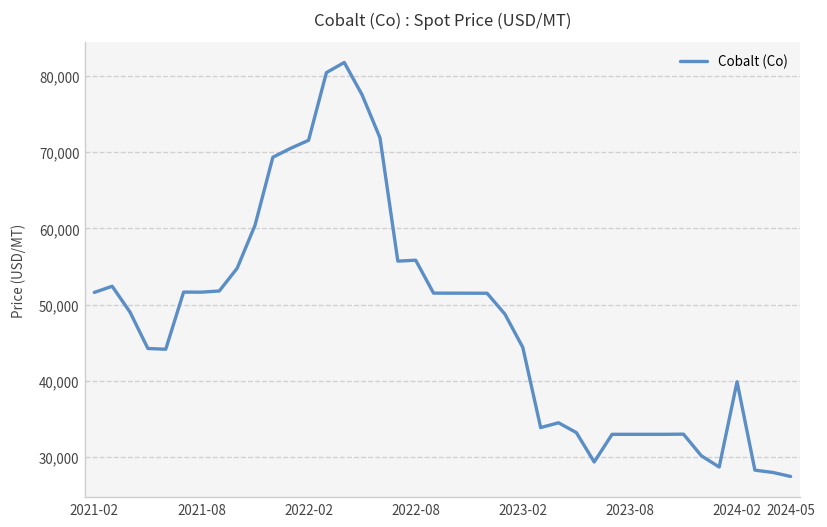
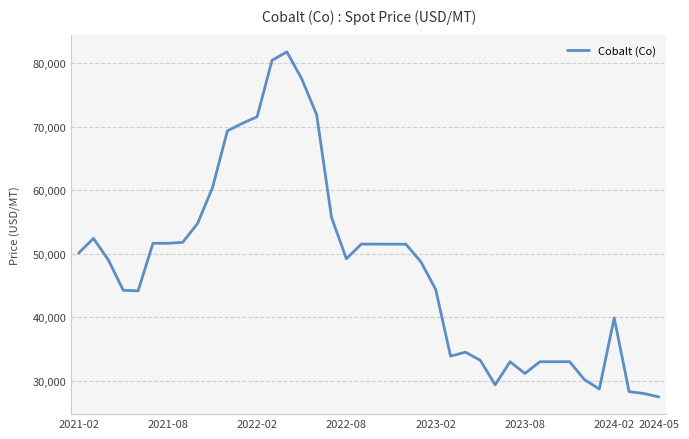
2021-02: 52,000 -> 50,000
2022-08: 56,000 -> 49,000
2023-08: 33,000 -> 31,000
